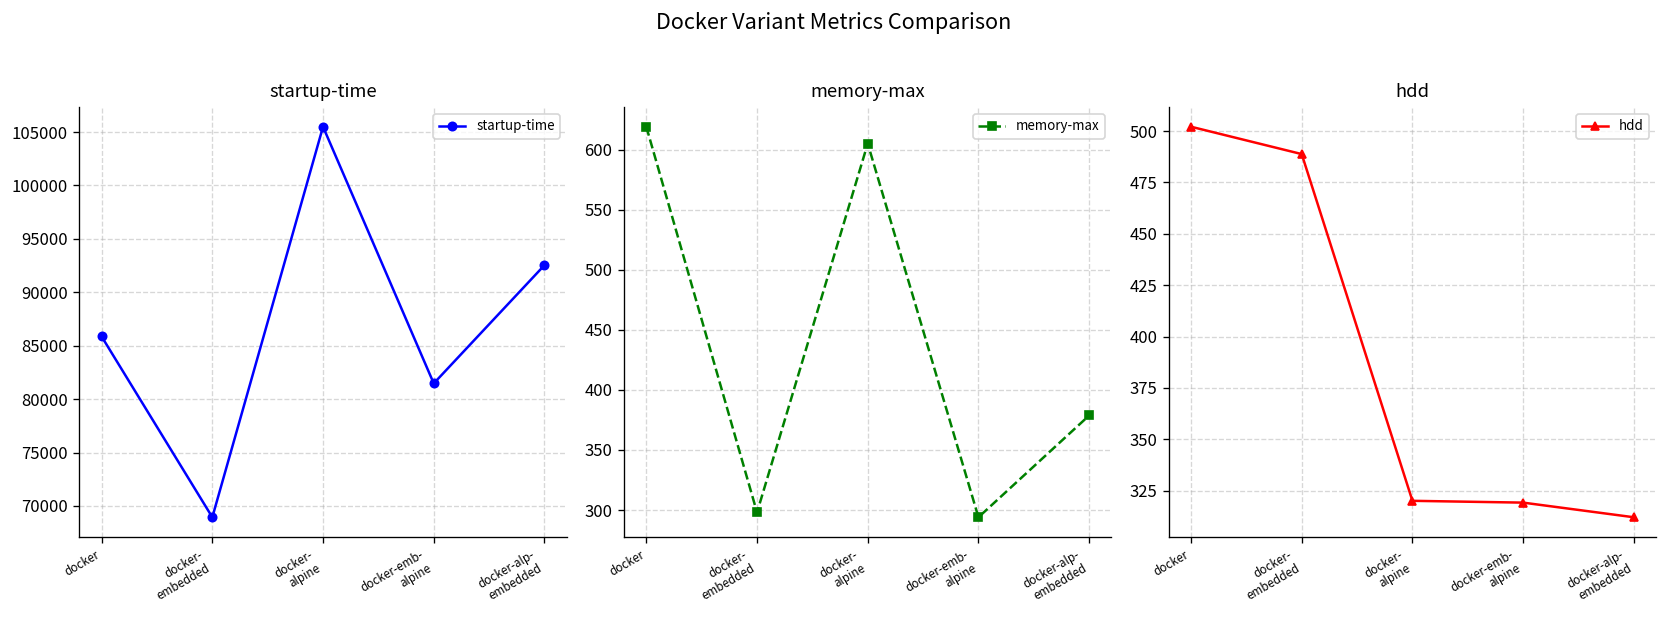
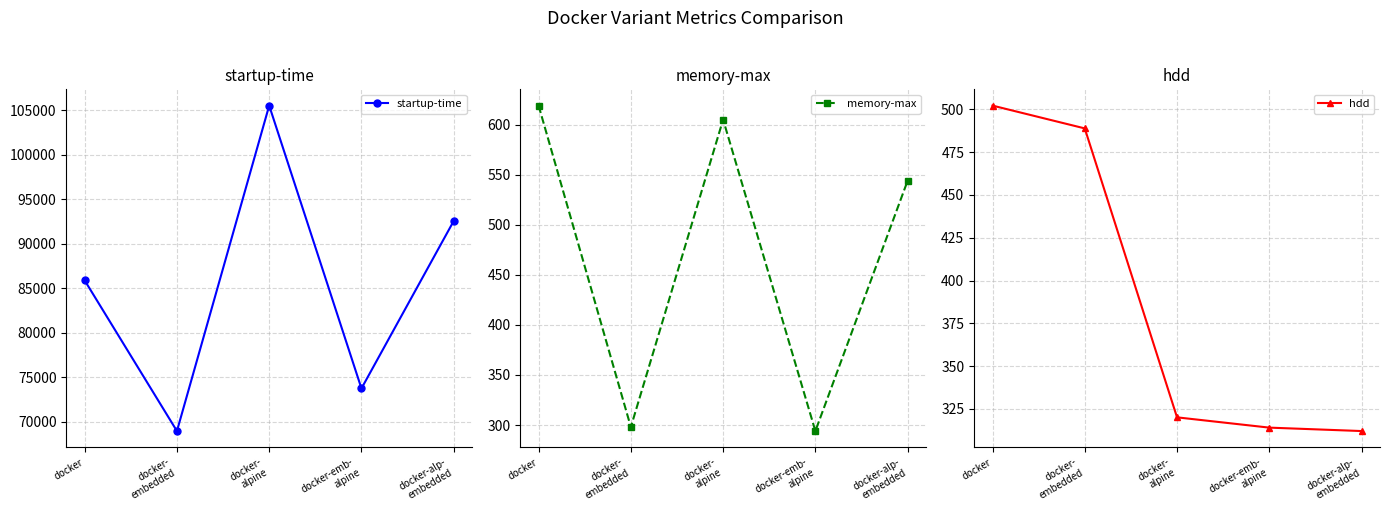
startup-time, docker-emb- alpine: 81000 -> 74000
memory-max, docker-alp- embedded: 379 -> 544
hdd, docker-emb- alpine: 319 -> 314
